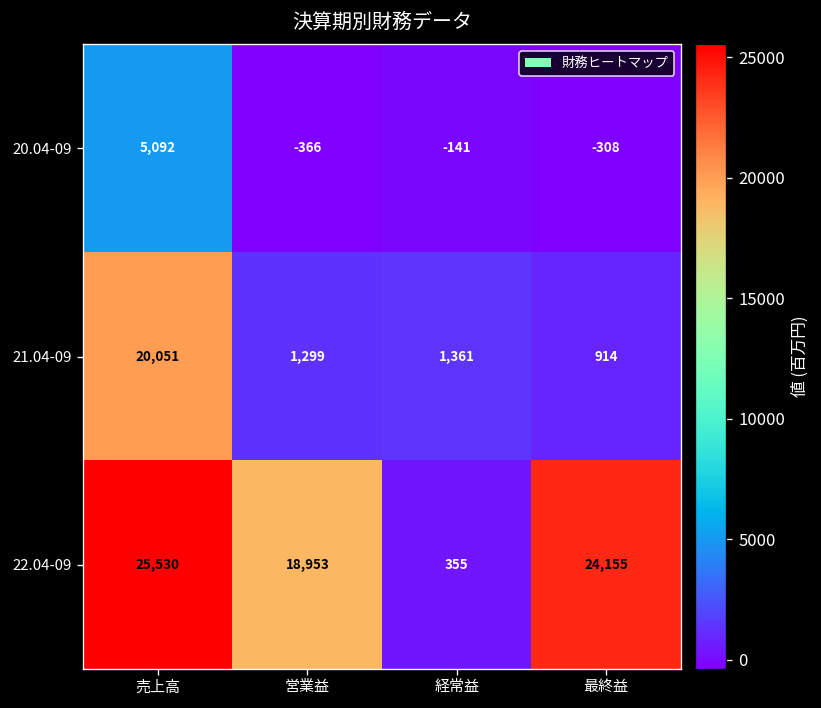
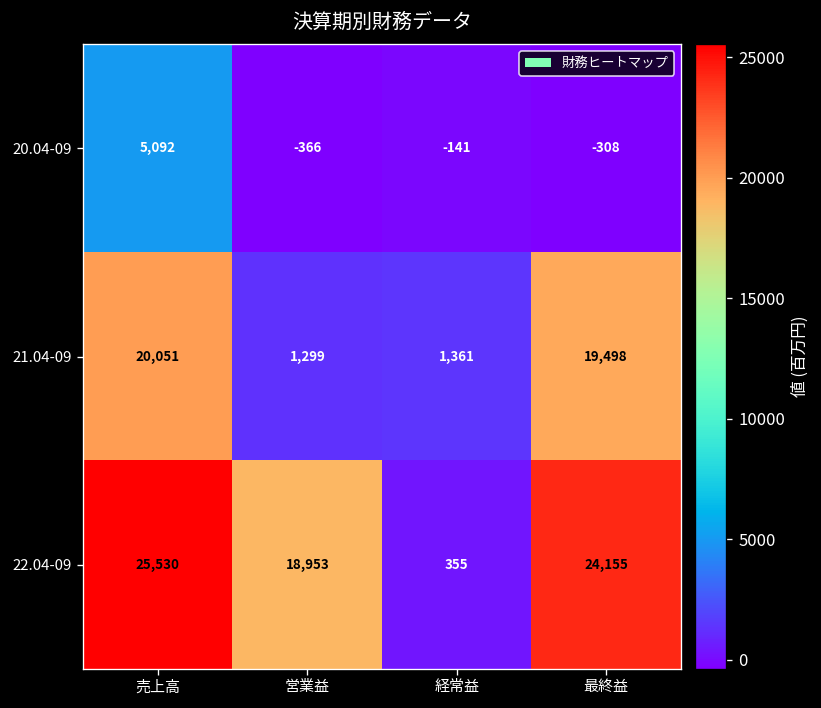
21.04-09, 最終益: 914 -> 19,498
